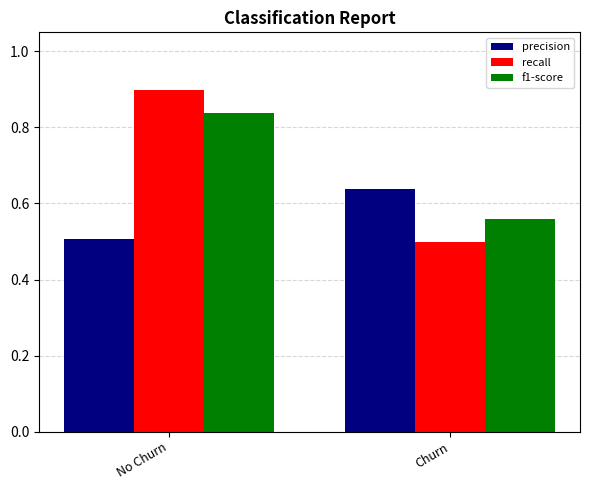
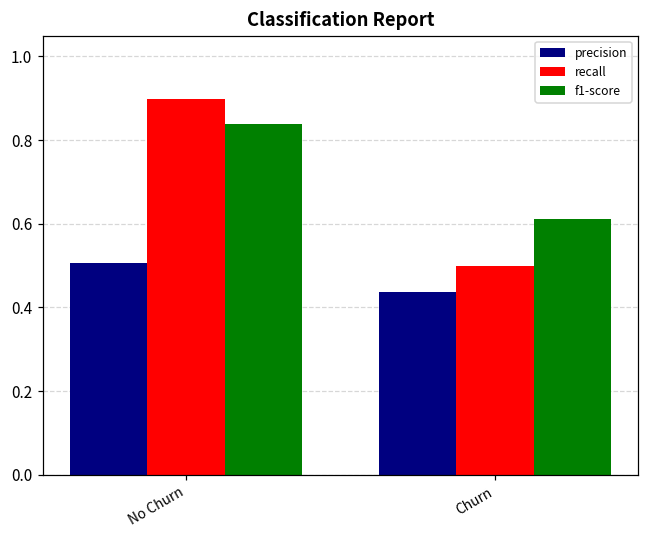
precision, Churn: 0.64 -> 0.44
f1-score, Churn: 0.56 -> 0.61
